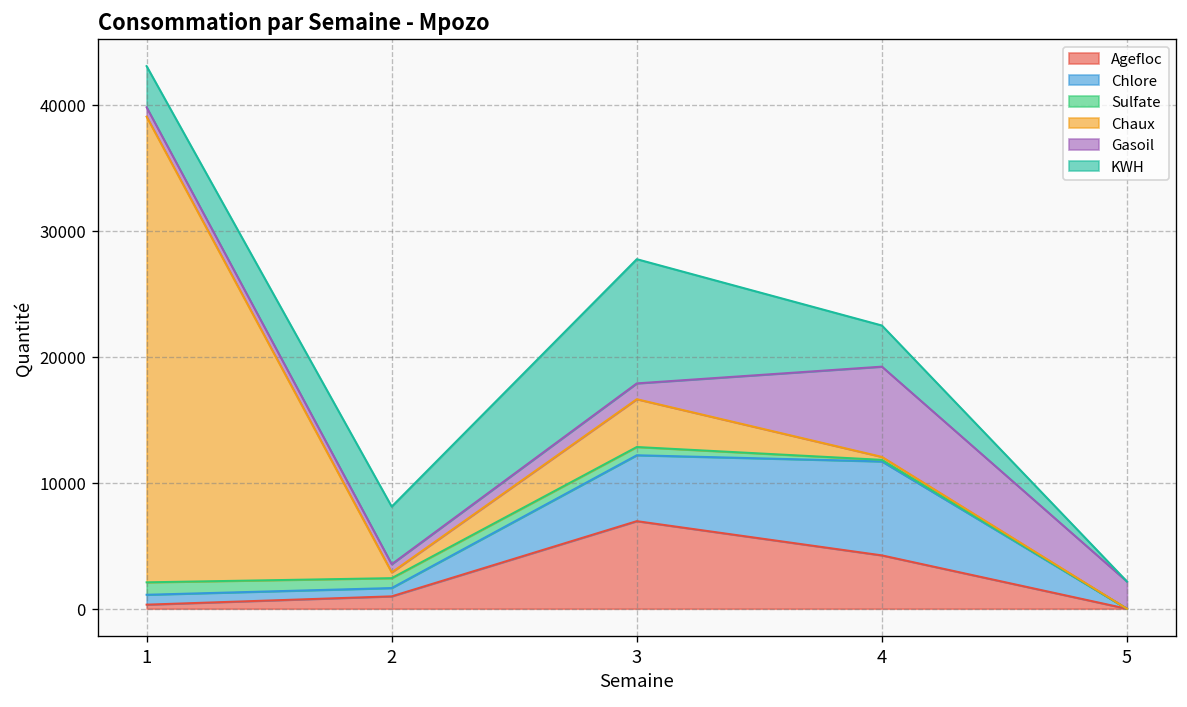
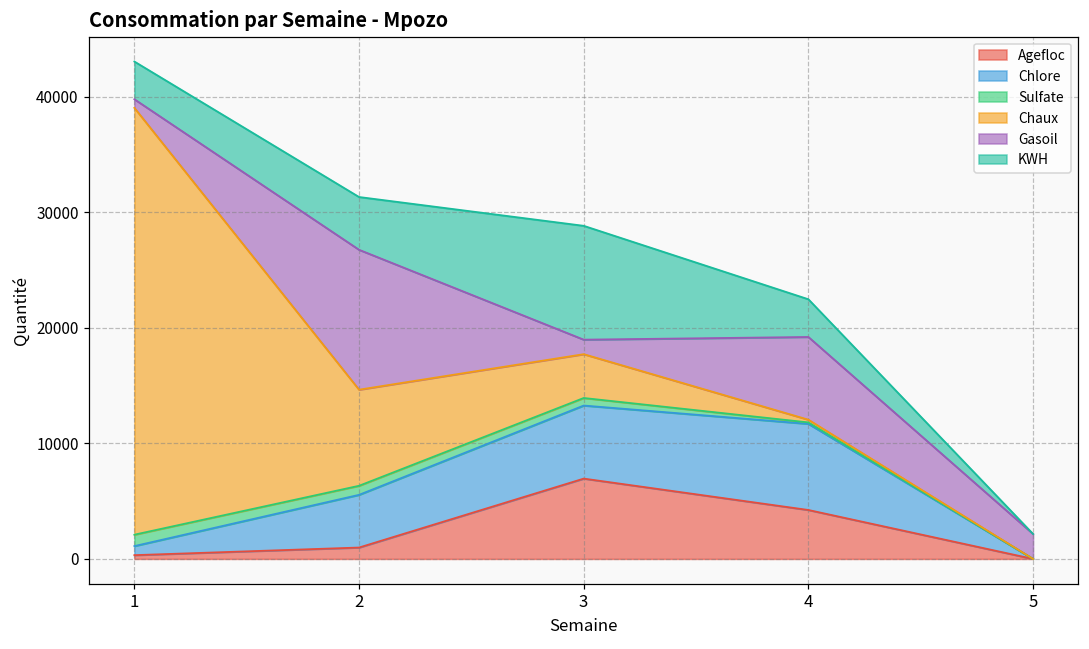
Chlore, 2: 700 -> 4600
Chaux, 2: 500 -> 8300
Gasoil, 2: 700 -> 12100
Chlore, 3: 5200 -> 6300
